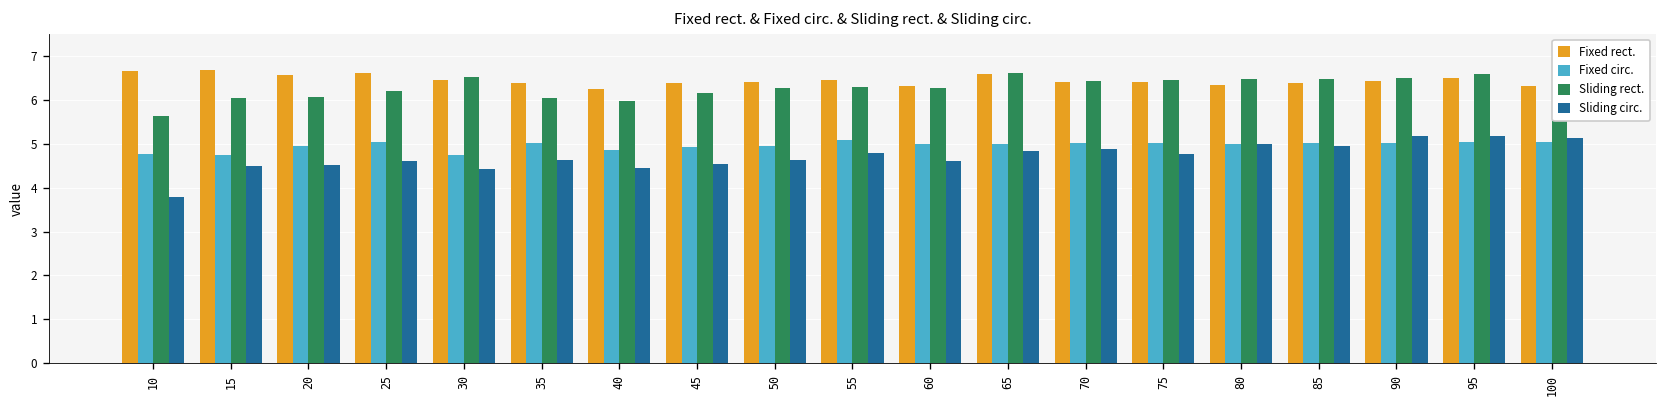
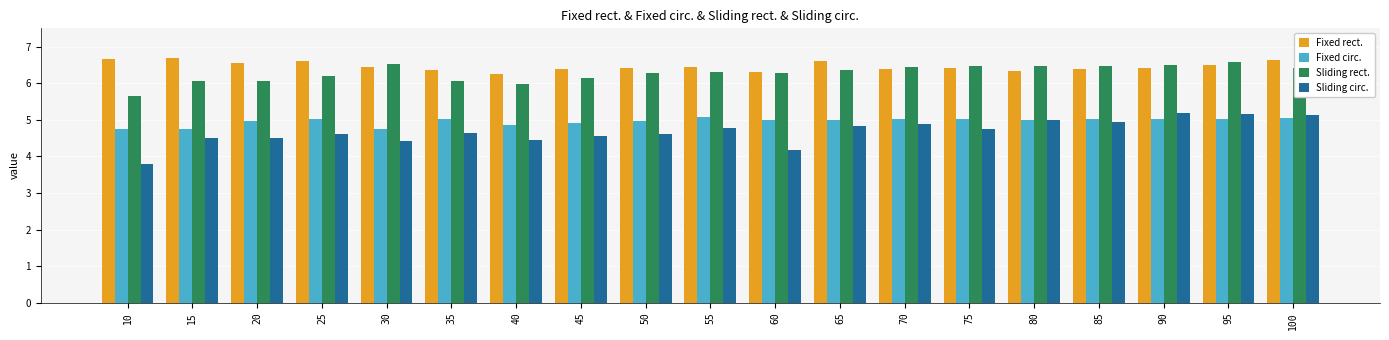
Sliding circ., 60: 4.6 -> 4.2
Sliding rect., 65: 6.6 -> 6.4
Fixed rect., 100: 6.3 -> 6.6
